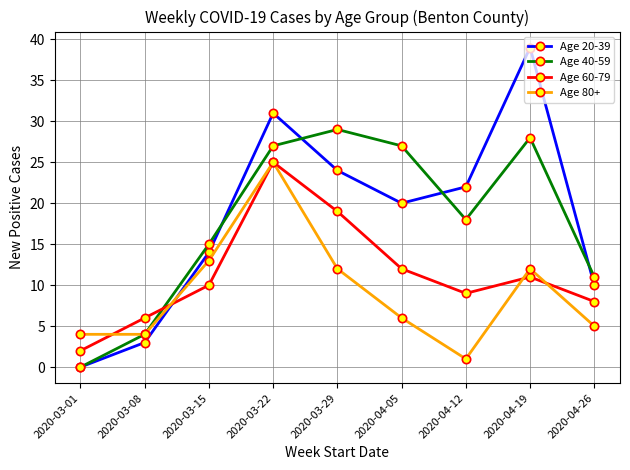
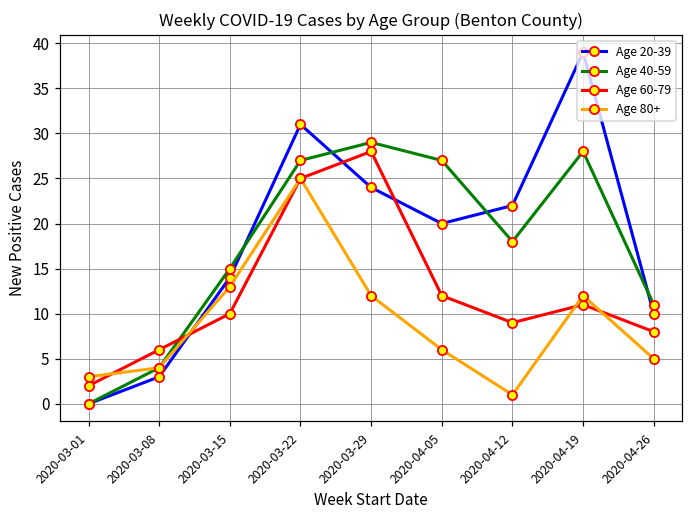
Age 80+, 2020-03-01: 4 -> 3
Age 60-79, 2020-03-29: 19 -> 28
